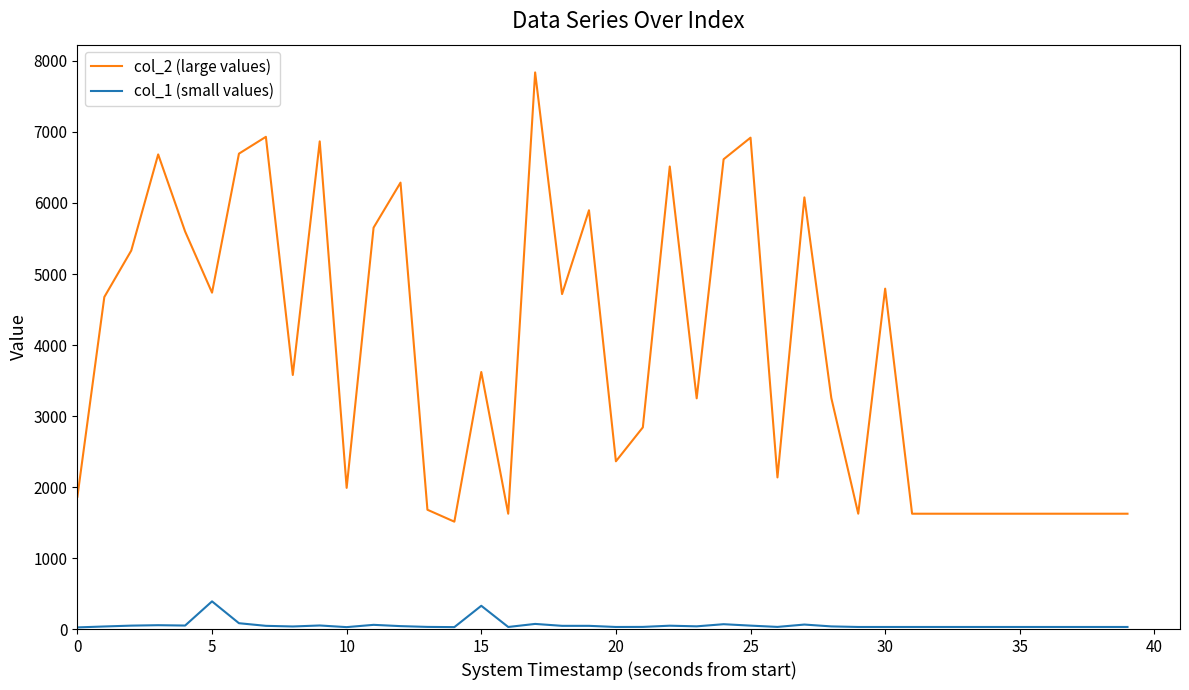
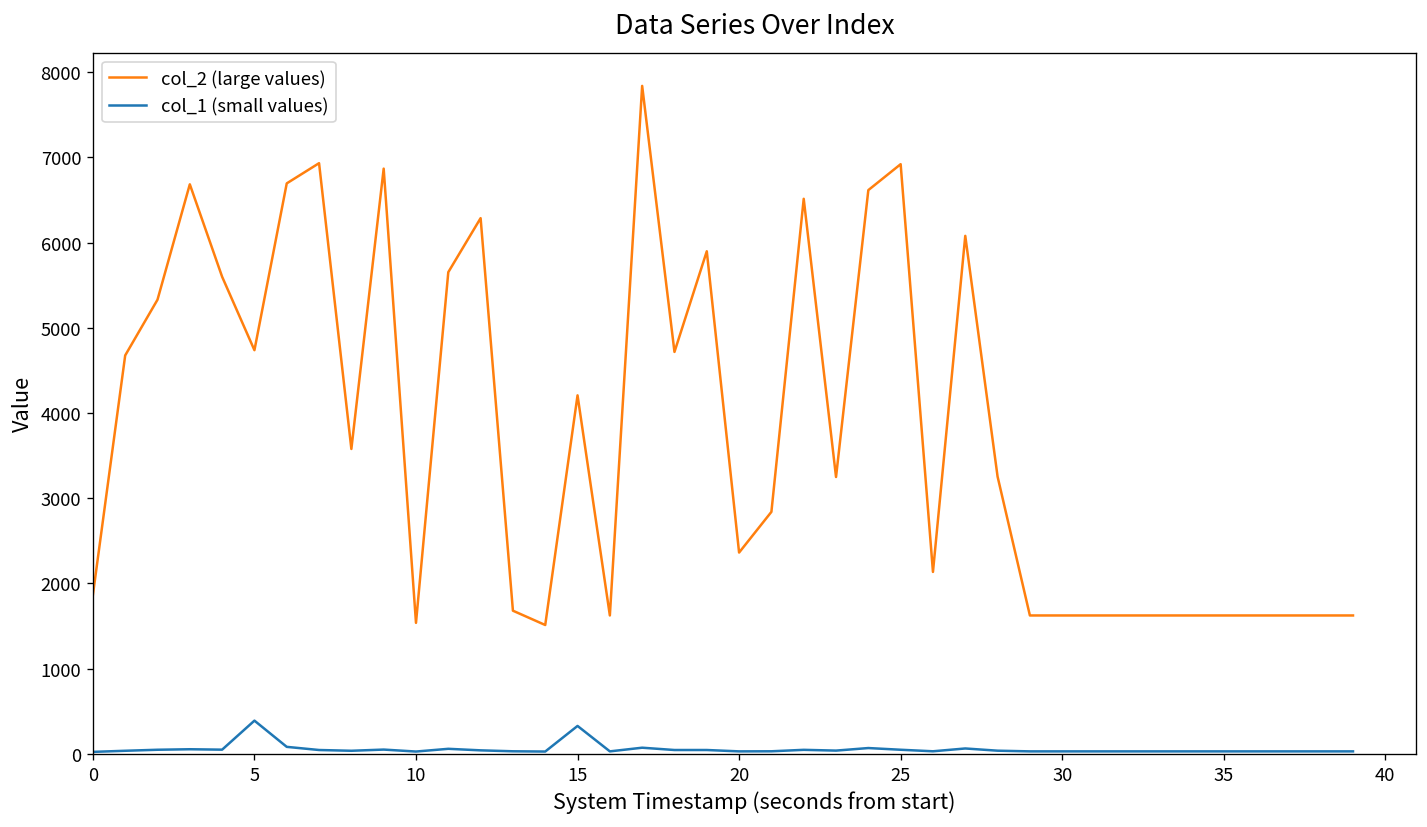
col_2 (large values), 10: 2000 -> 1500
col_2 (large values), 15: 3600 -> 4200
col_2 (large values), 30: 4800 -> 1600
